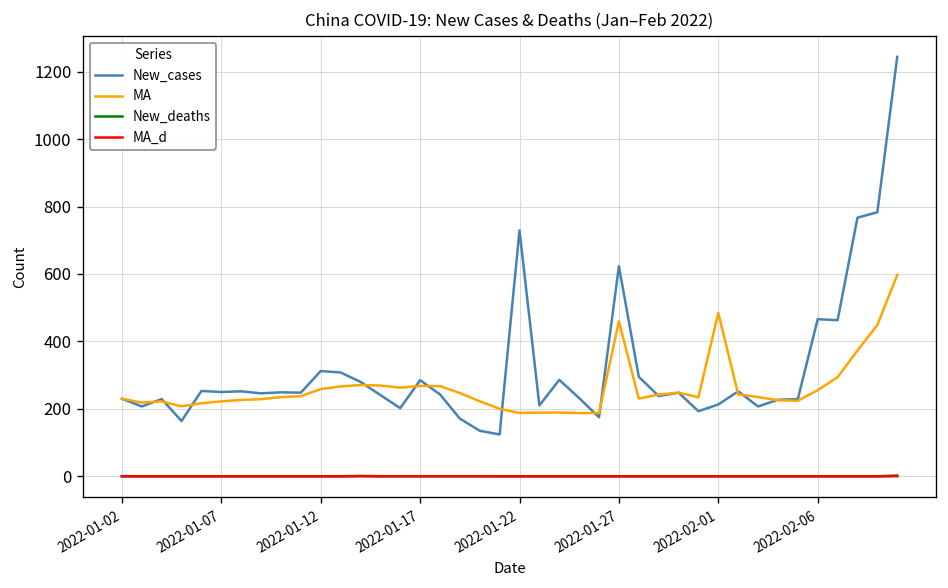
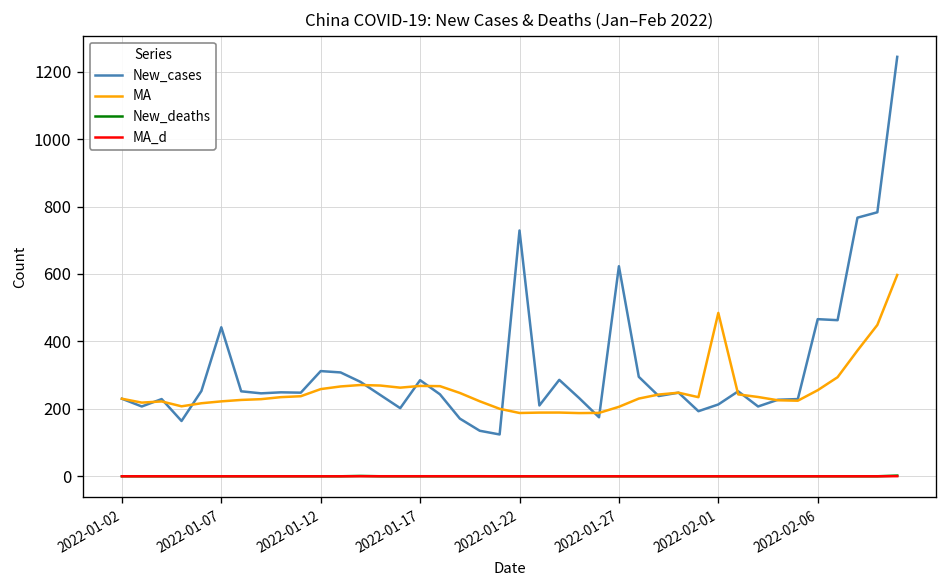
New_cases, 2022-01-07: 250 -> 440
MA, 2022-01-27: 460 -> 210
